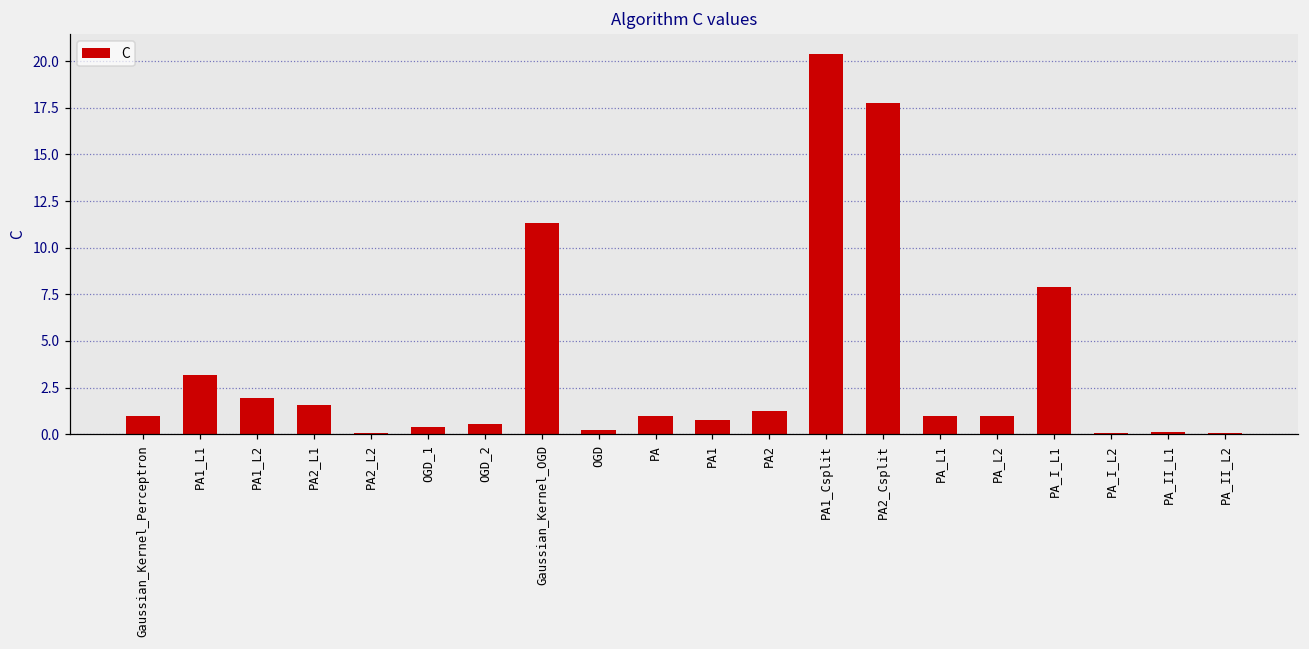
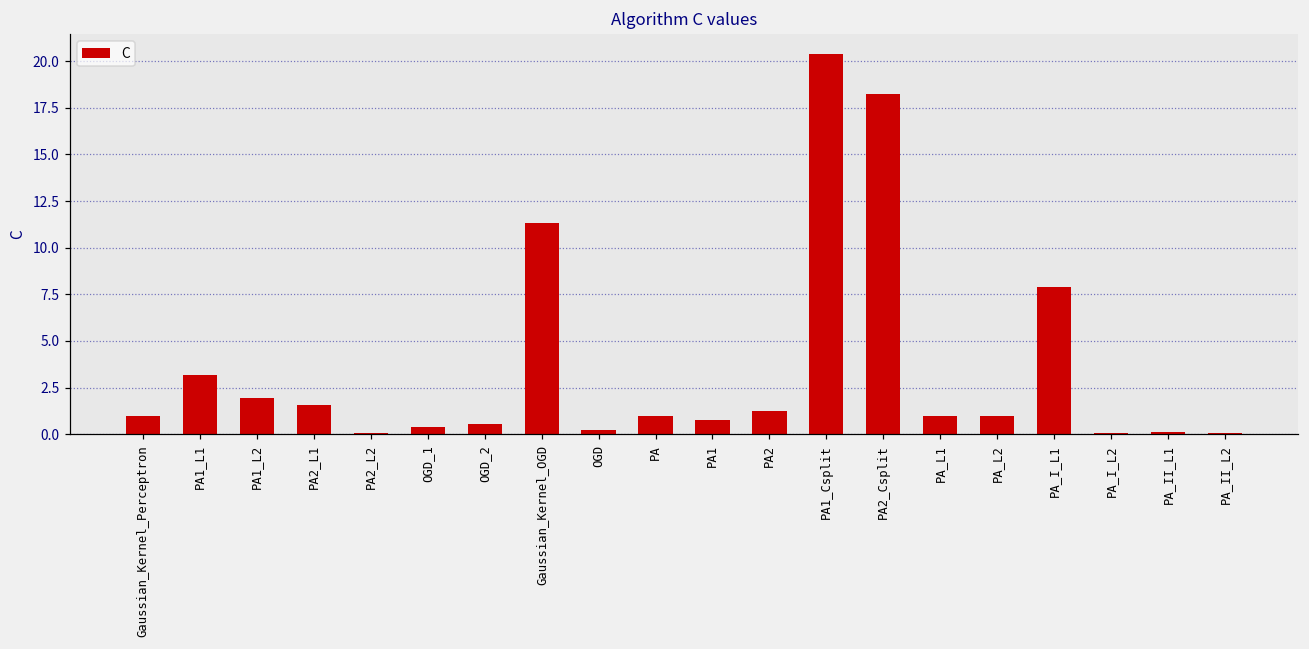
PA2_Csplit: 17.8 -> 18.3
